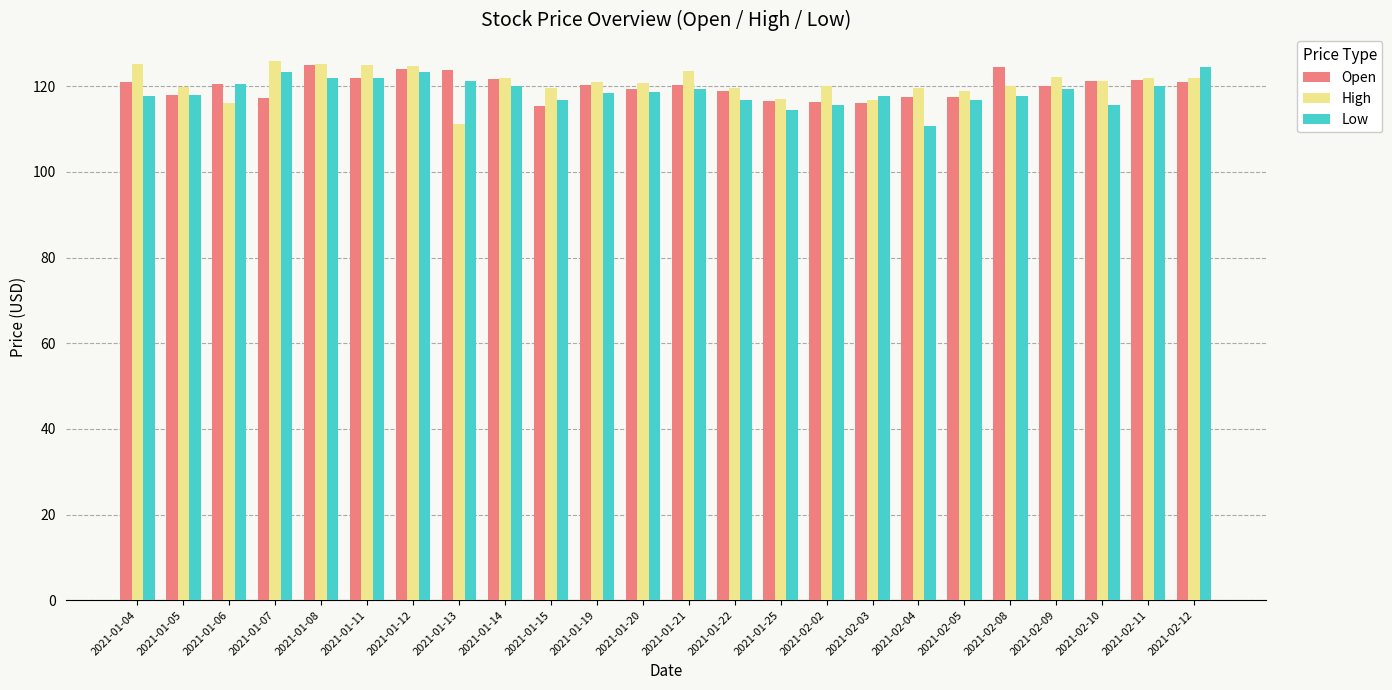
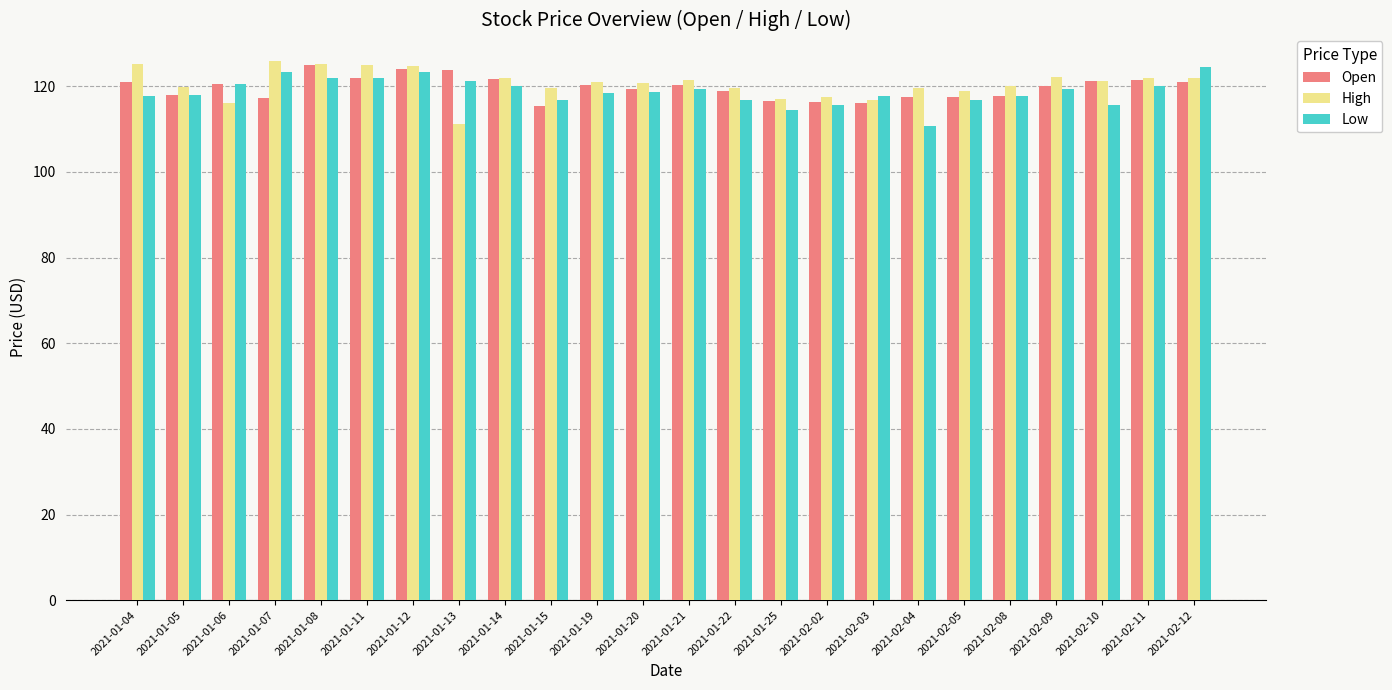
High, 2021-01-21: 124 -> 122
High, 2021-02-02: 120 -> 117
Open, 2021-02-08: 124 -> 118
